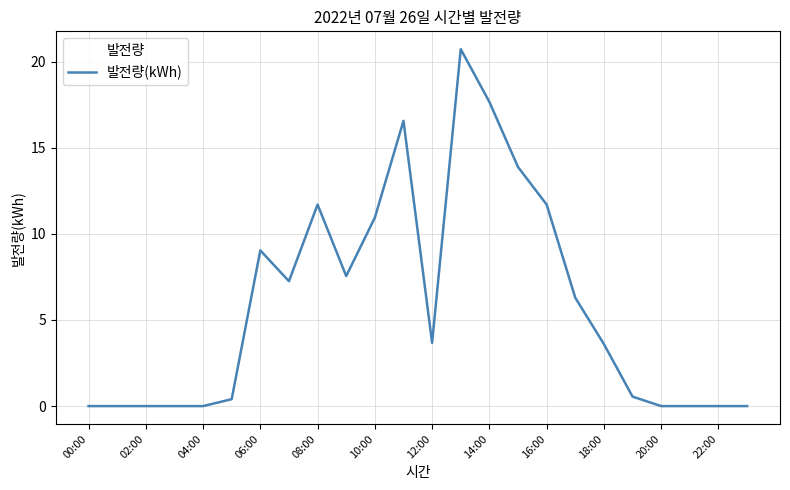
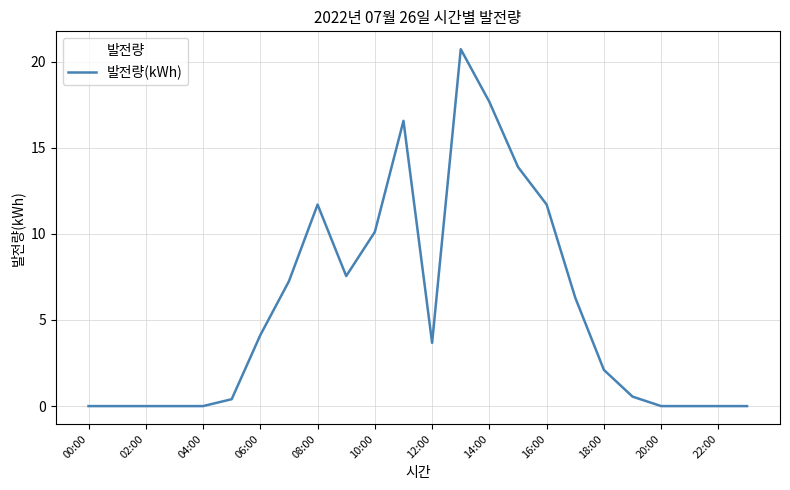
06:00: 9.0 -> 4.1
10:00: 10.9 -> 10.1
18:00: 3.6 -> 2.1
